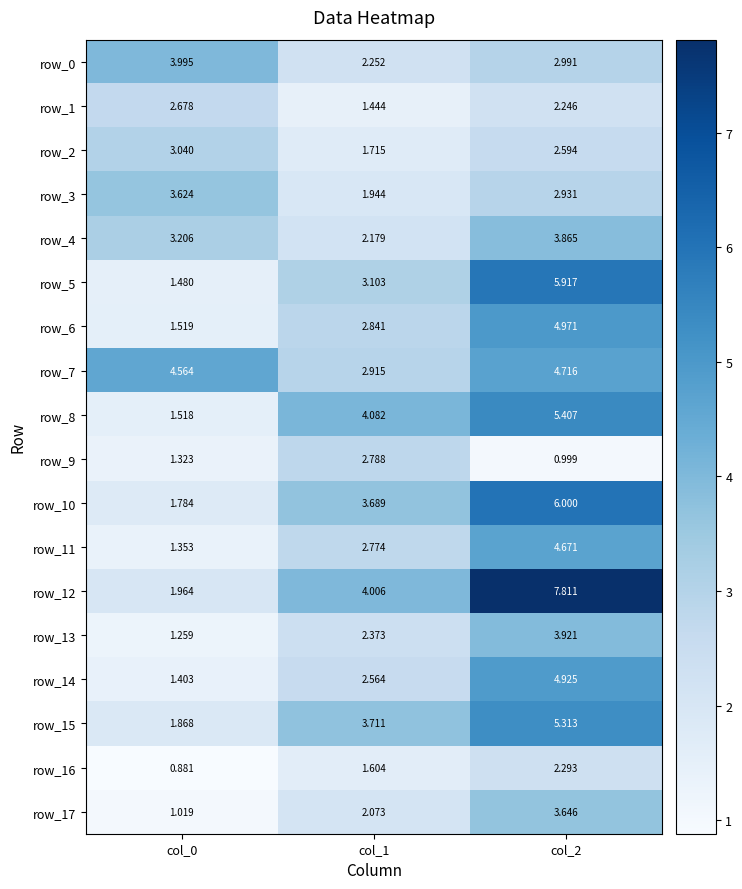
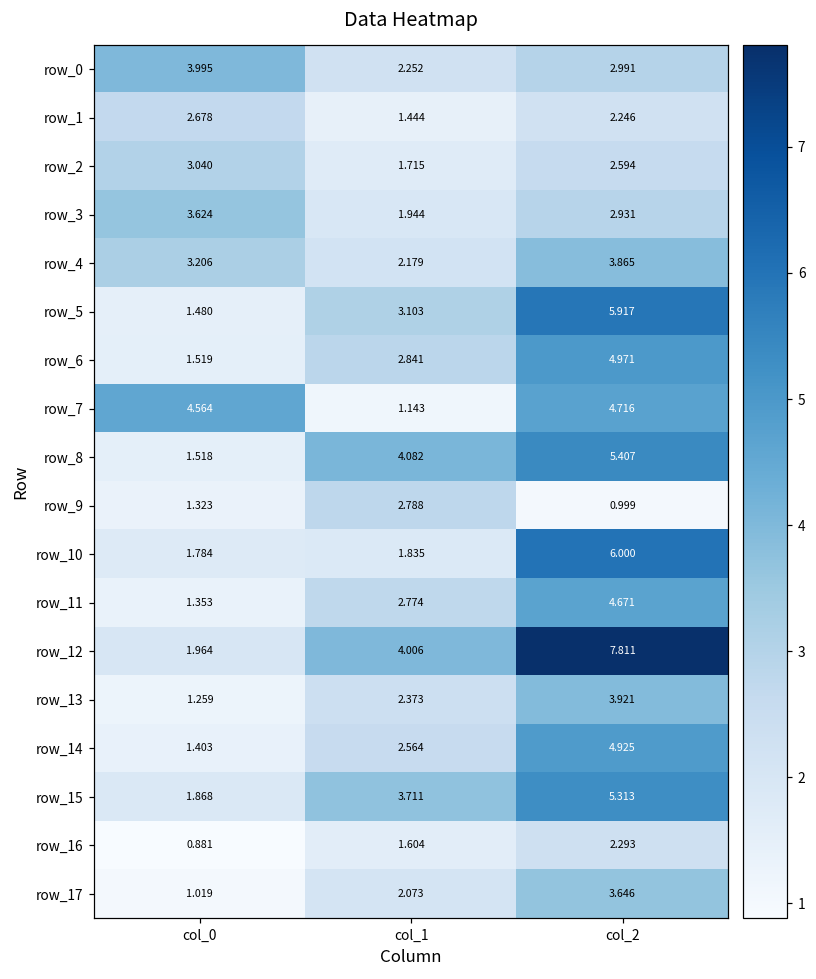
row_7, col_1: 2.915 -> 1.143
row_10, col_1: 3.689 -> 1.835
